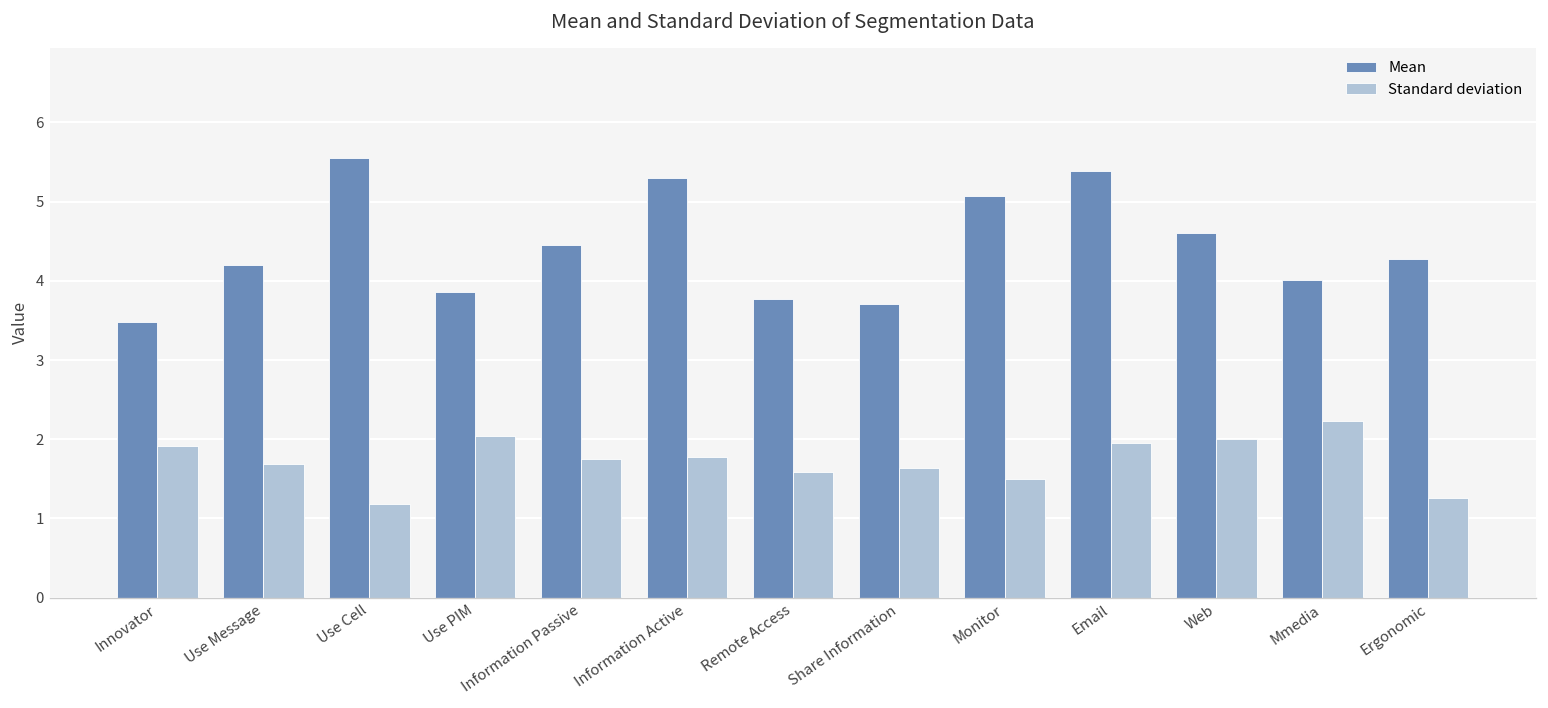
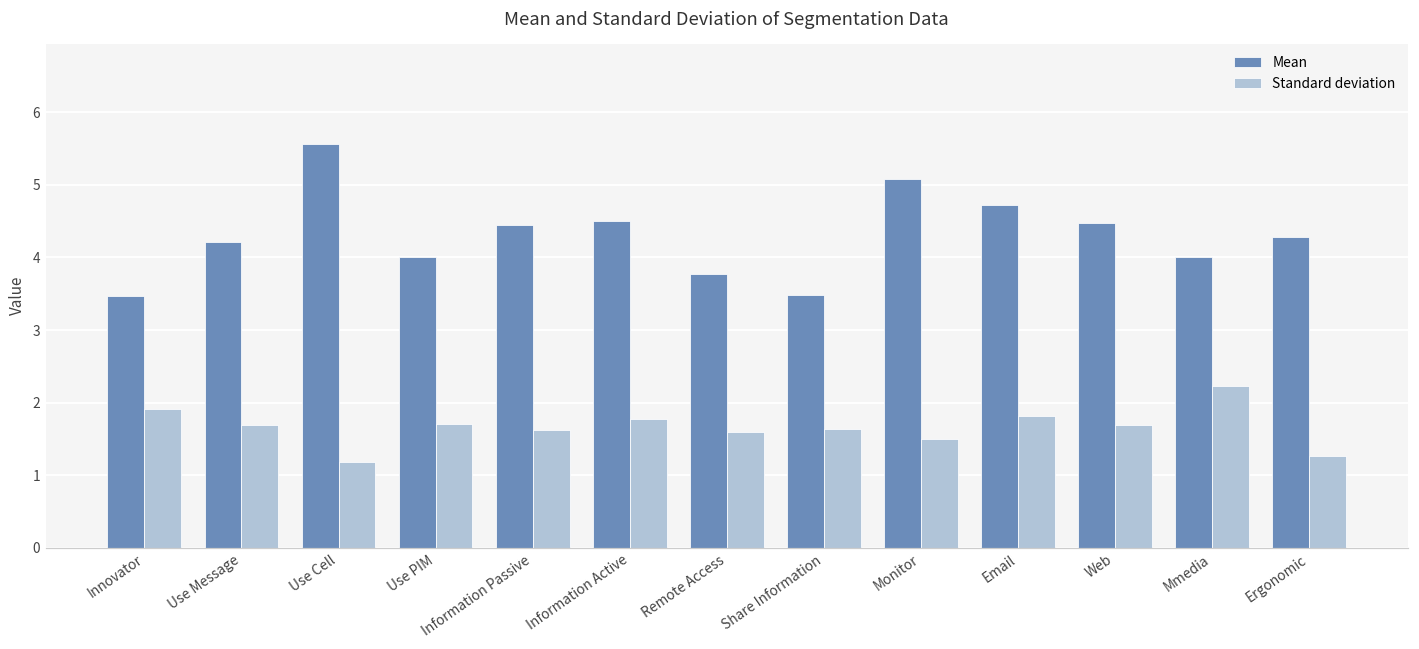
Mean, Use PIM: 3.9 -> 4.0
Standard deviation, Use PIM: 2.0 -> 1.7
Standard deviation, Information Passive: 1.7 -> 1.6
Mean, Information Active: 5.3 -> 4.5
Mean, Share Information: 3.7 -> 3.5
Mean, Email: 5.4 -> 4.7
Standard deviation, Email: 2.0 -> 1.8
Mean, Web: 4.6 -> 4.5
Standard deviation, Web: 2.0 -> 1.7
